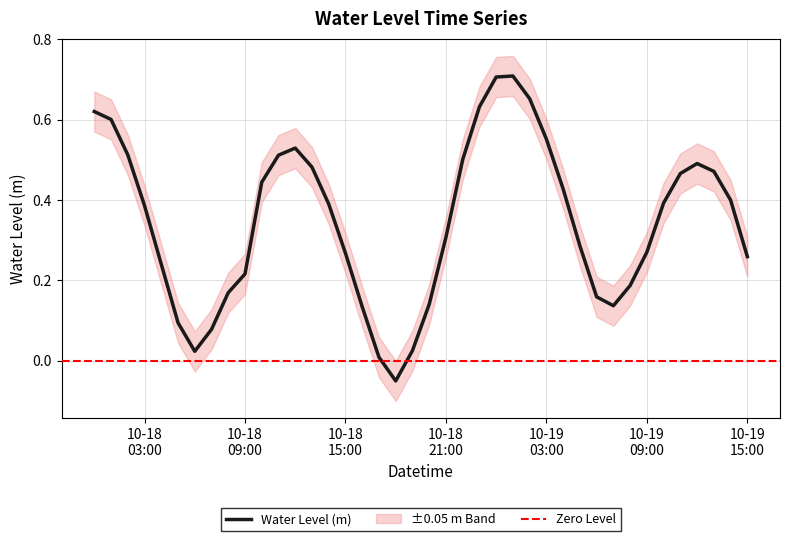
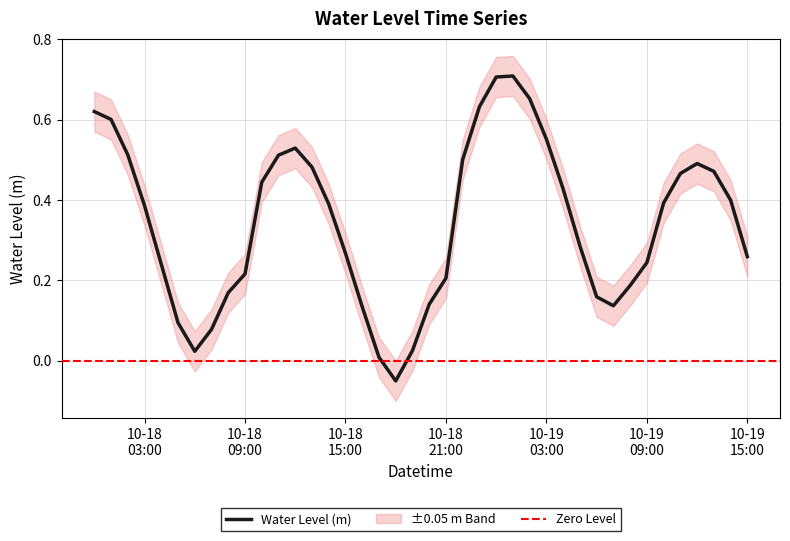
Water Level (m), 10-18 21:00: 0.31 -> 0.21
Water Level (m), 10-19 09:00: 0.27 -> 0.24
